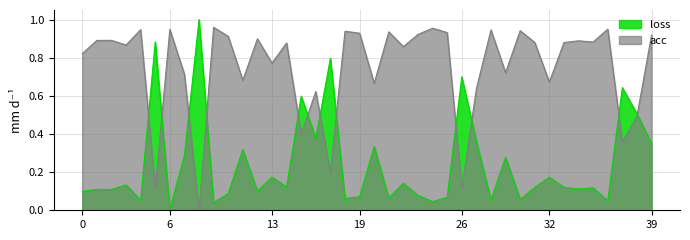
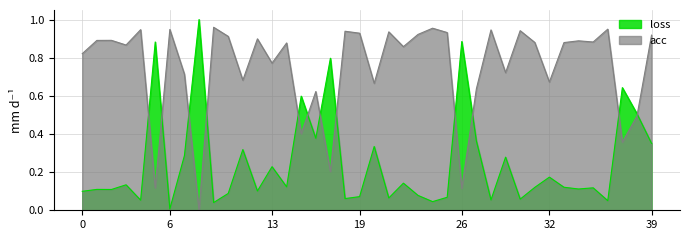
loss, 13: 0.17 -> 0.23
loss, 26: 0.70 -> 0.88
